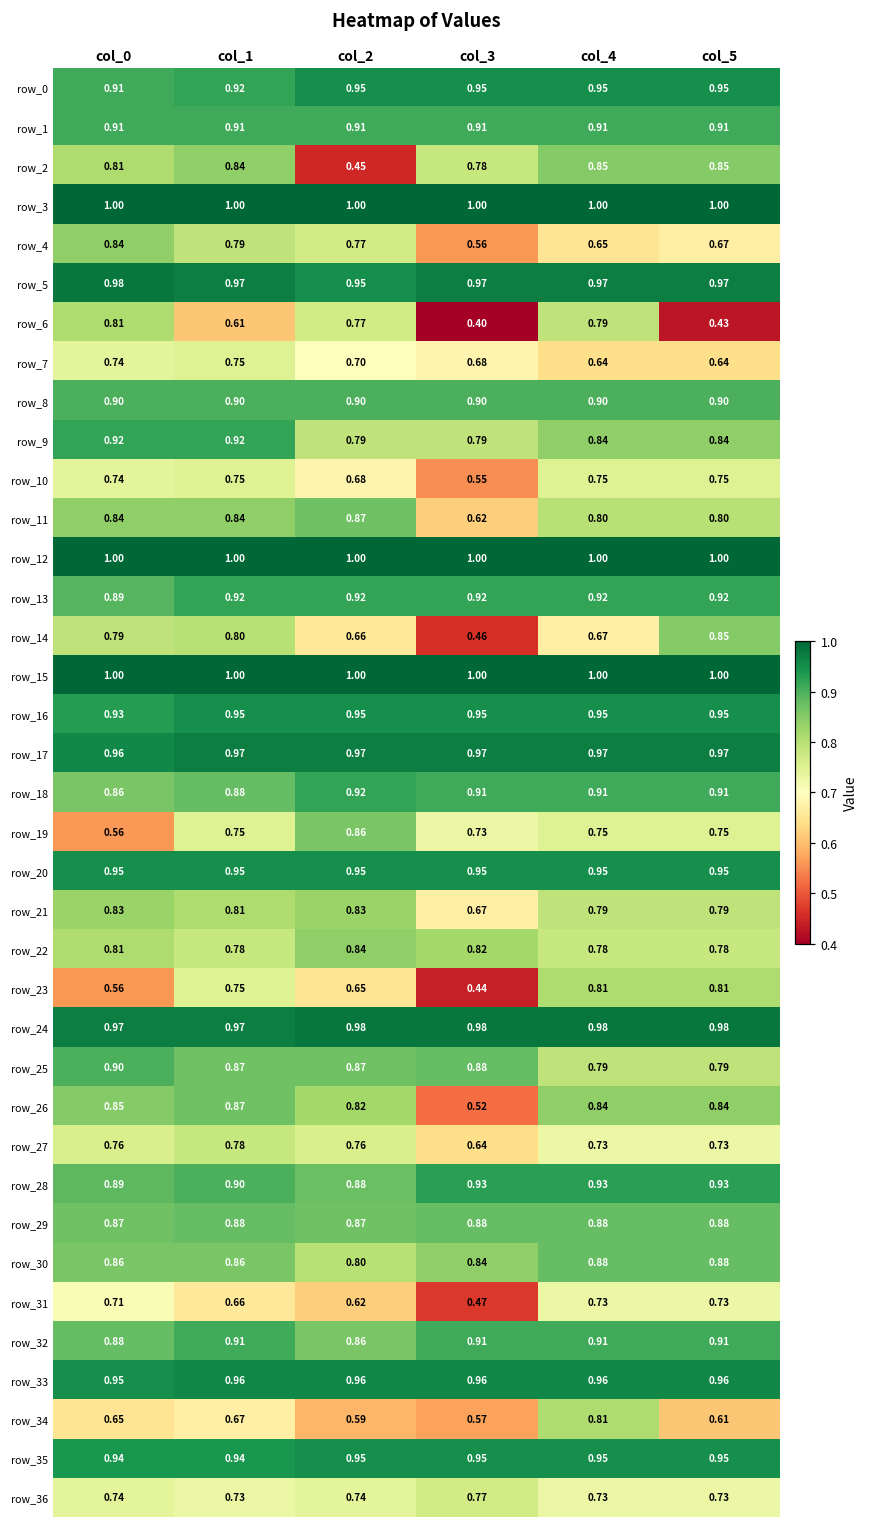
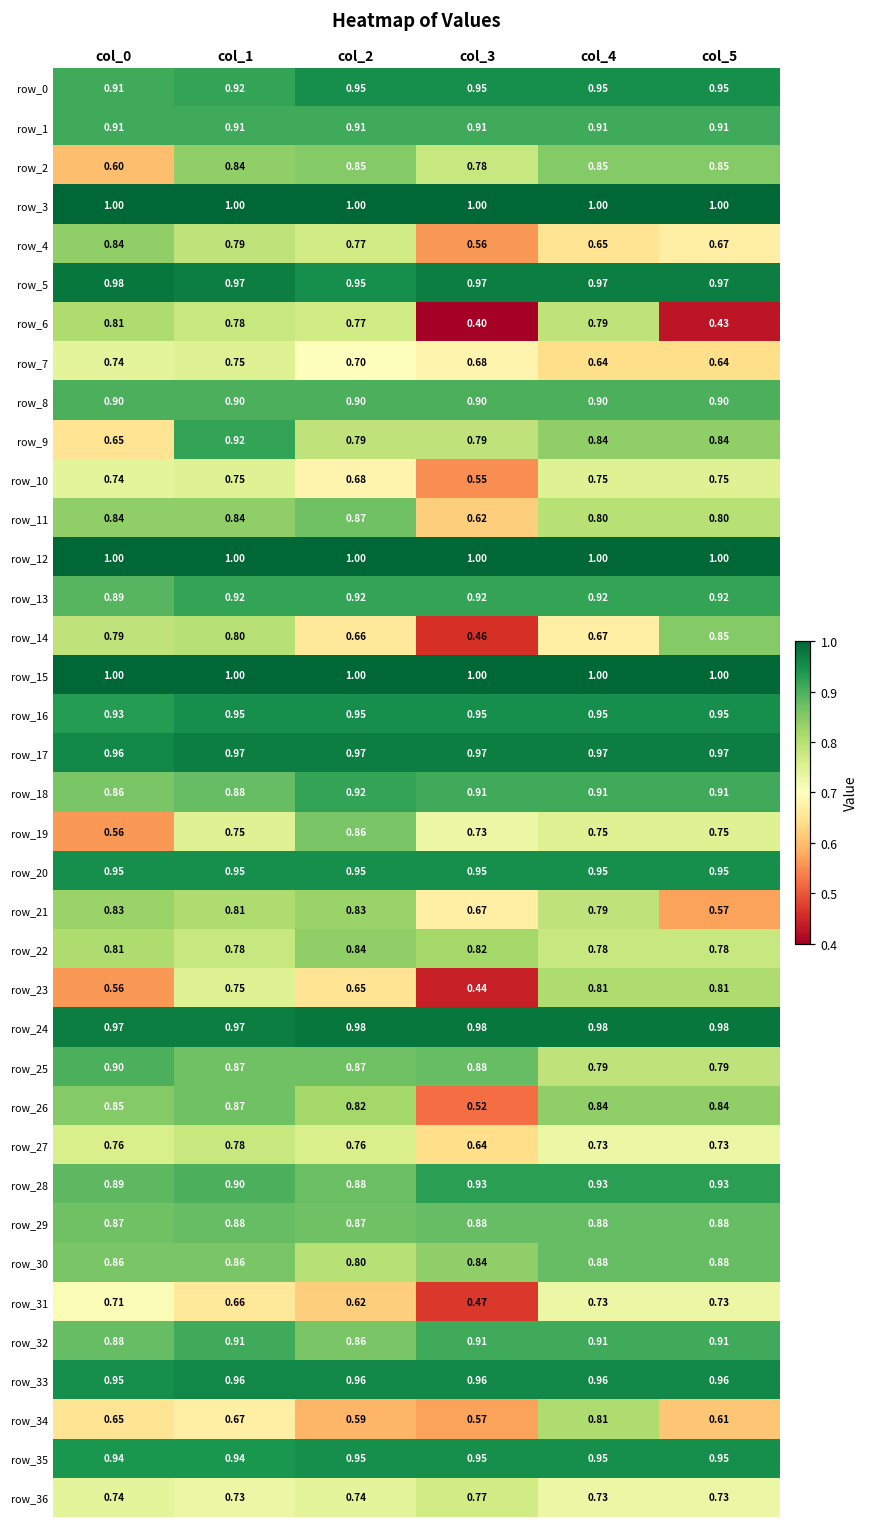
row_2, col_0: 0.81 -> 0.60
row_2, col_2: 0.45 -> 0.85
row_6, col_1: 0.61 -> 0.78
row_9, col_0: 0.92 -> 0.65
row_21, col_5: 0.79 -> 0.57
